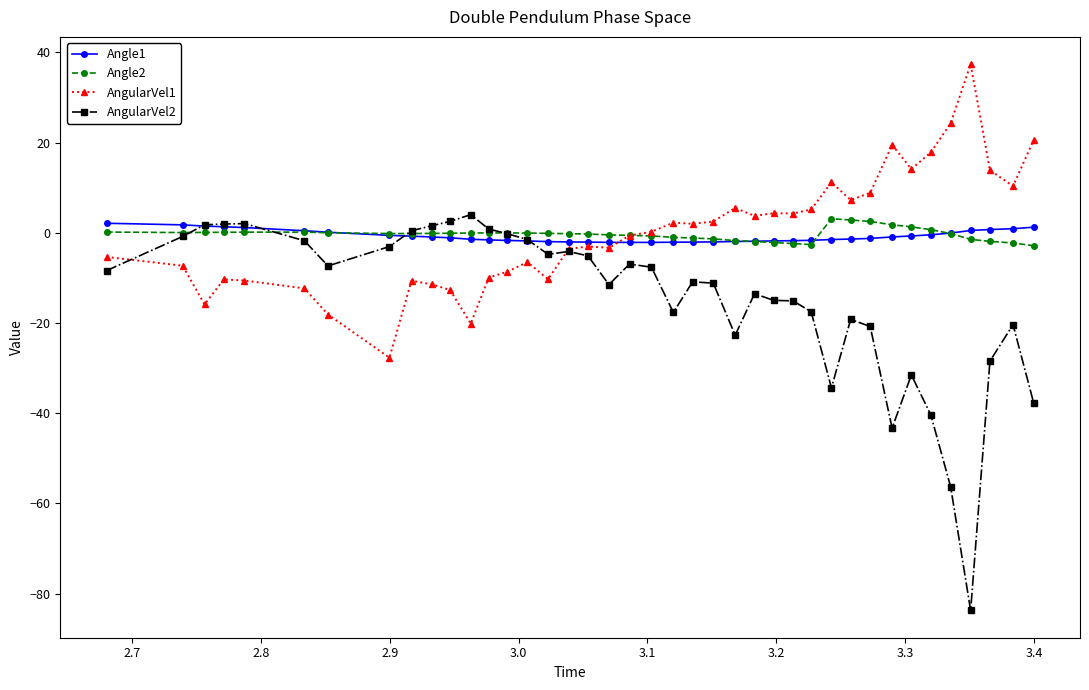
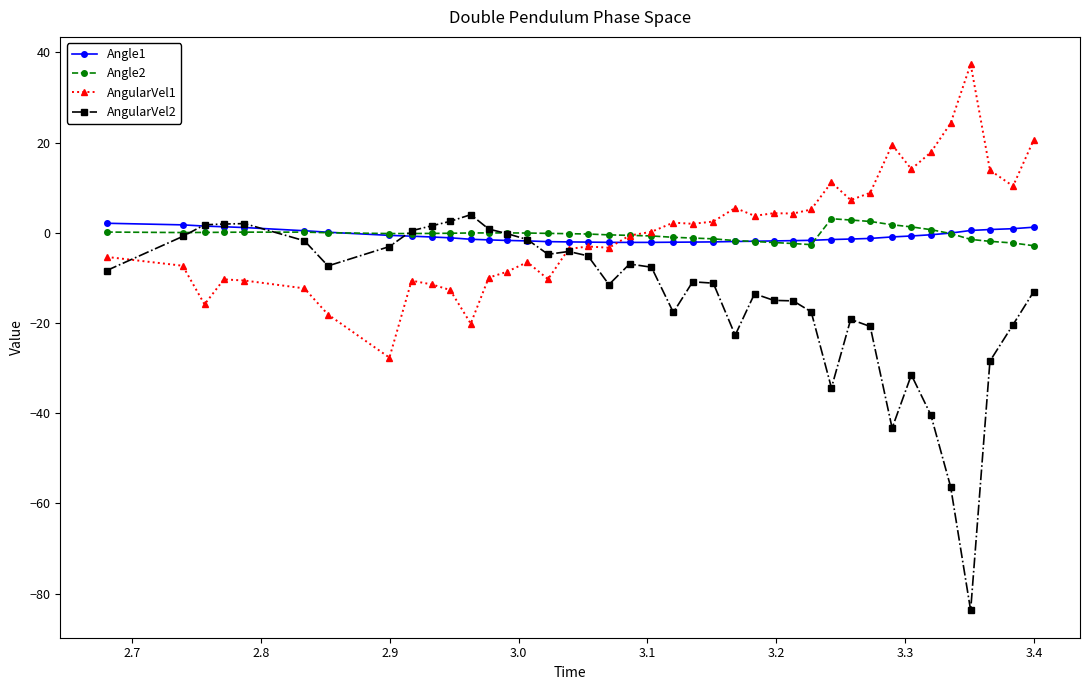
AngularVel2, 3.4: -38 -> -13
